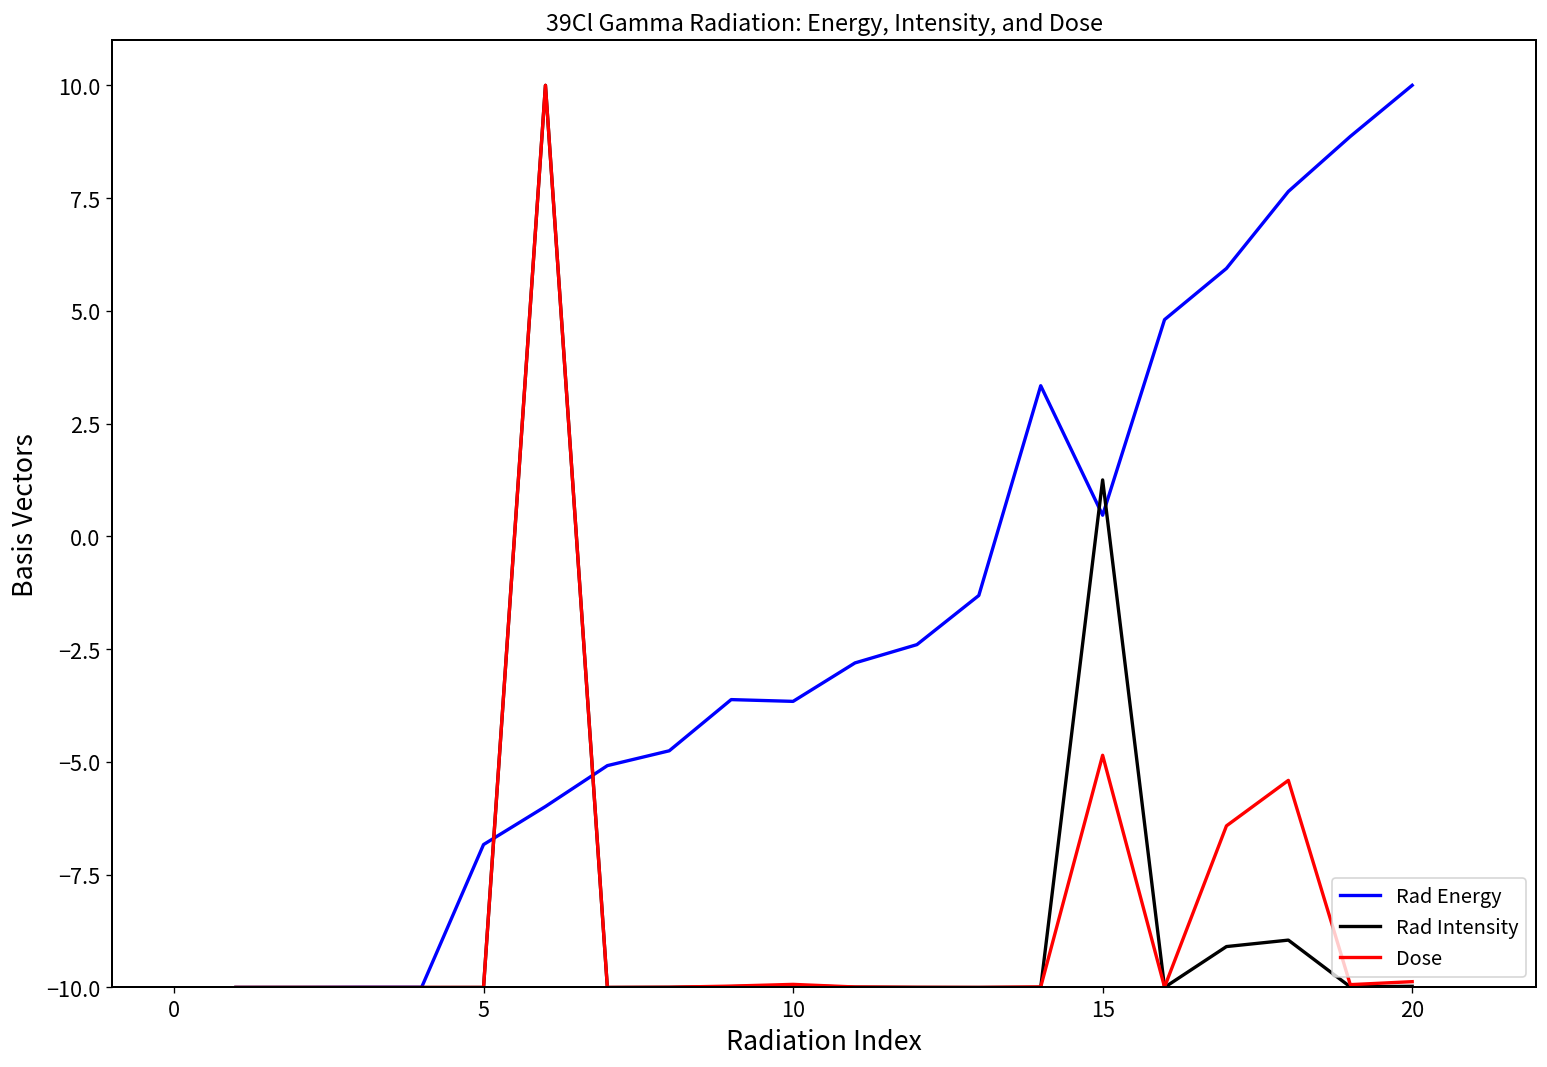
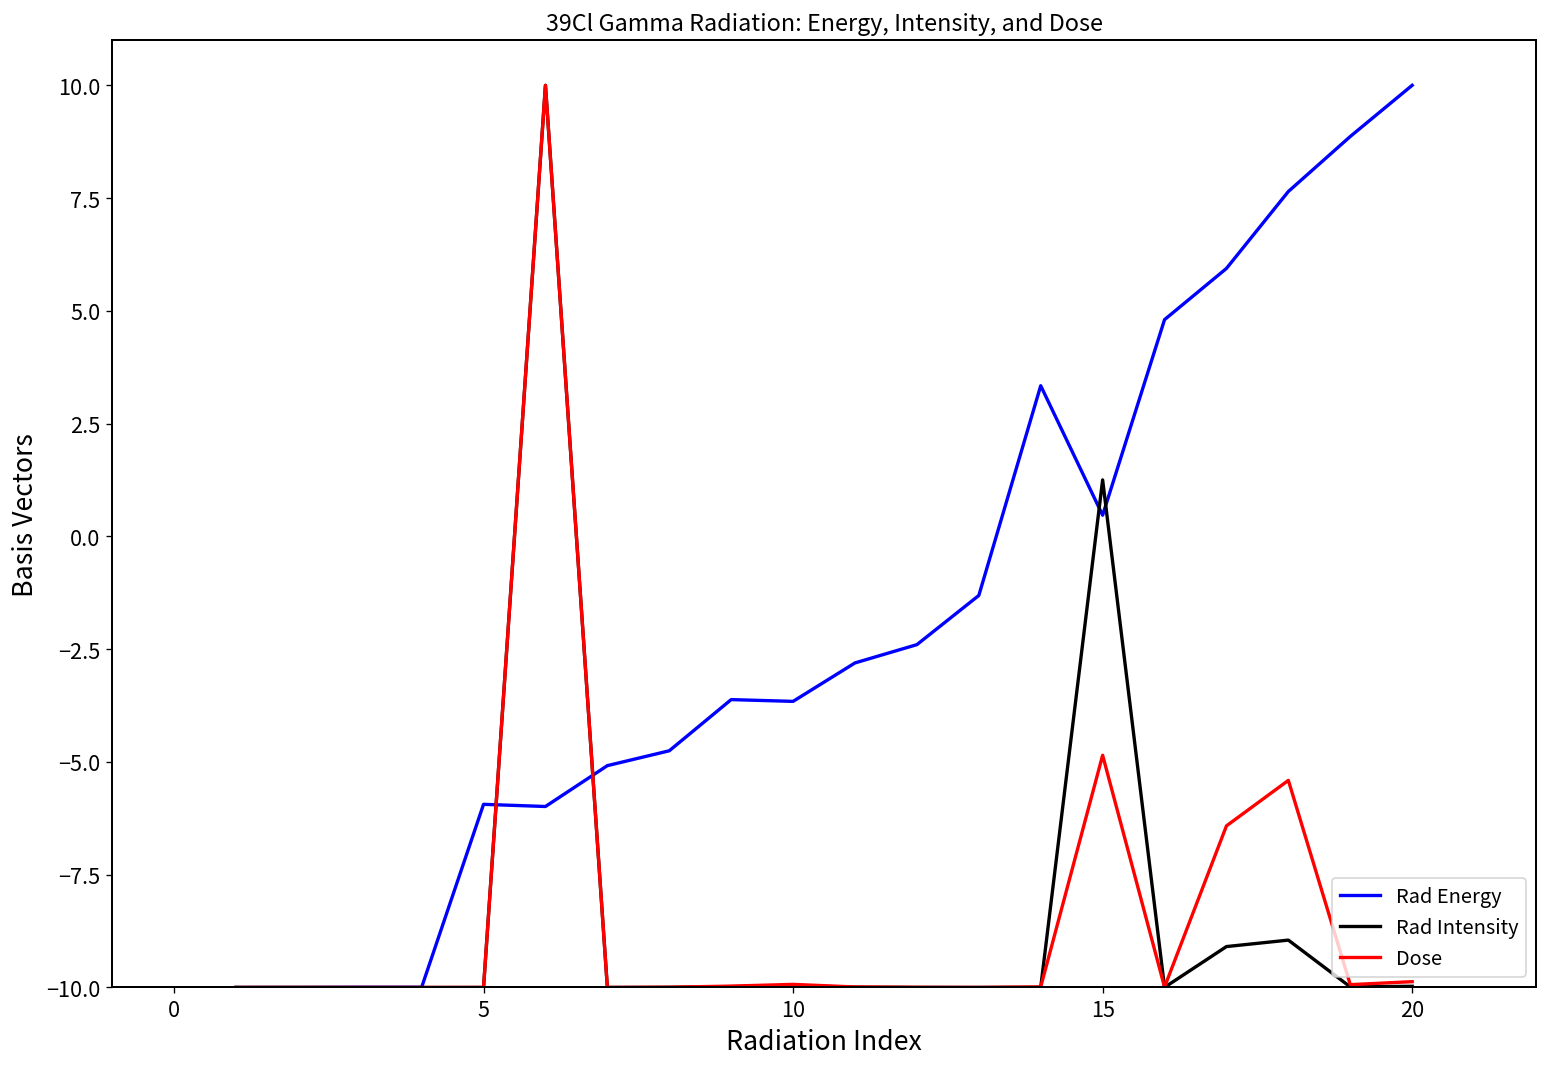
Rad Energy, 5: -6.8 -> -5.9
